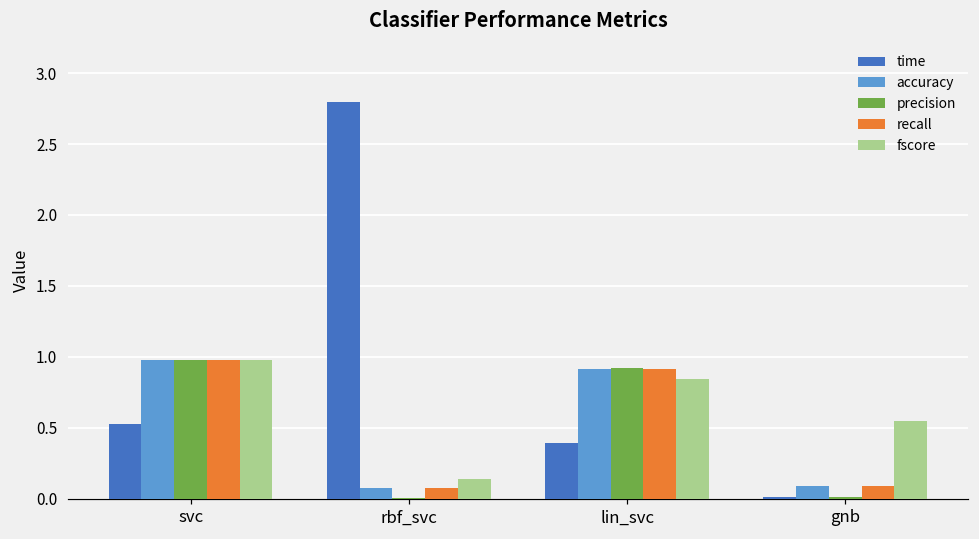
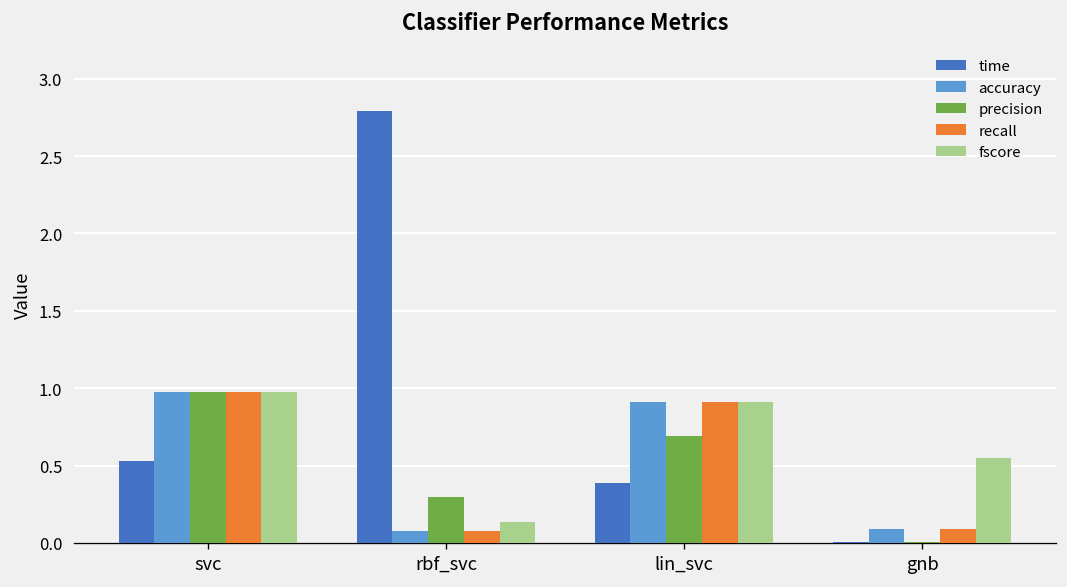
precision, rbf_svc: 0.01 -> 0.30
precision, lin_svc: 0.92 -> 0.69
fscore, lin_svc: 0.85 -> 0.91
